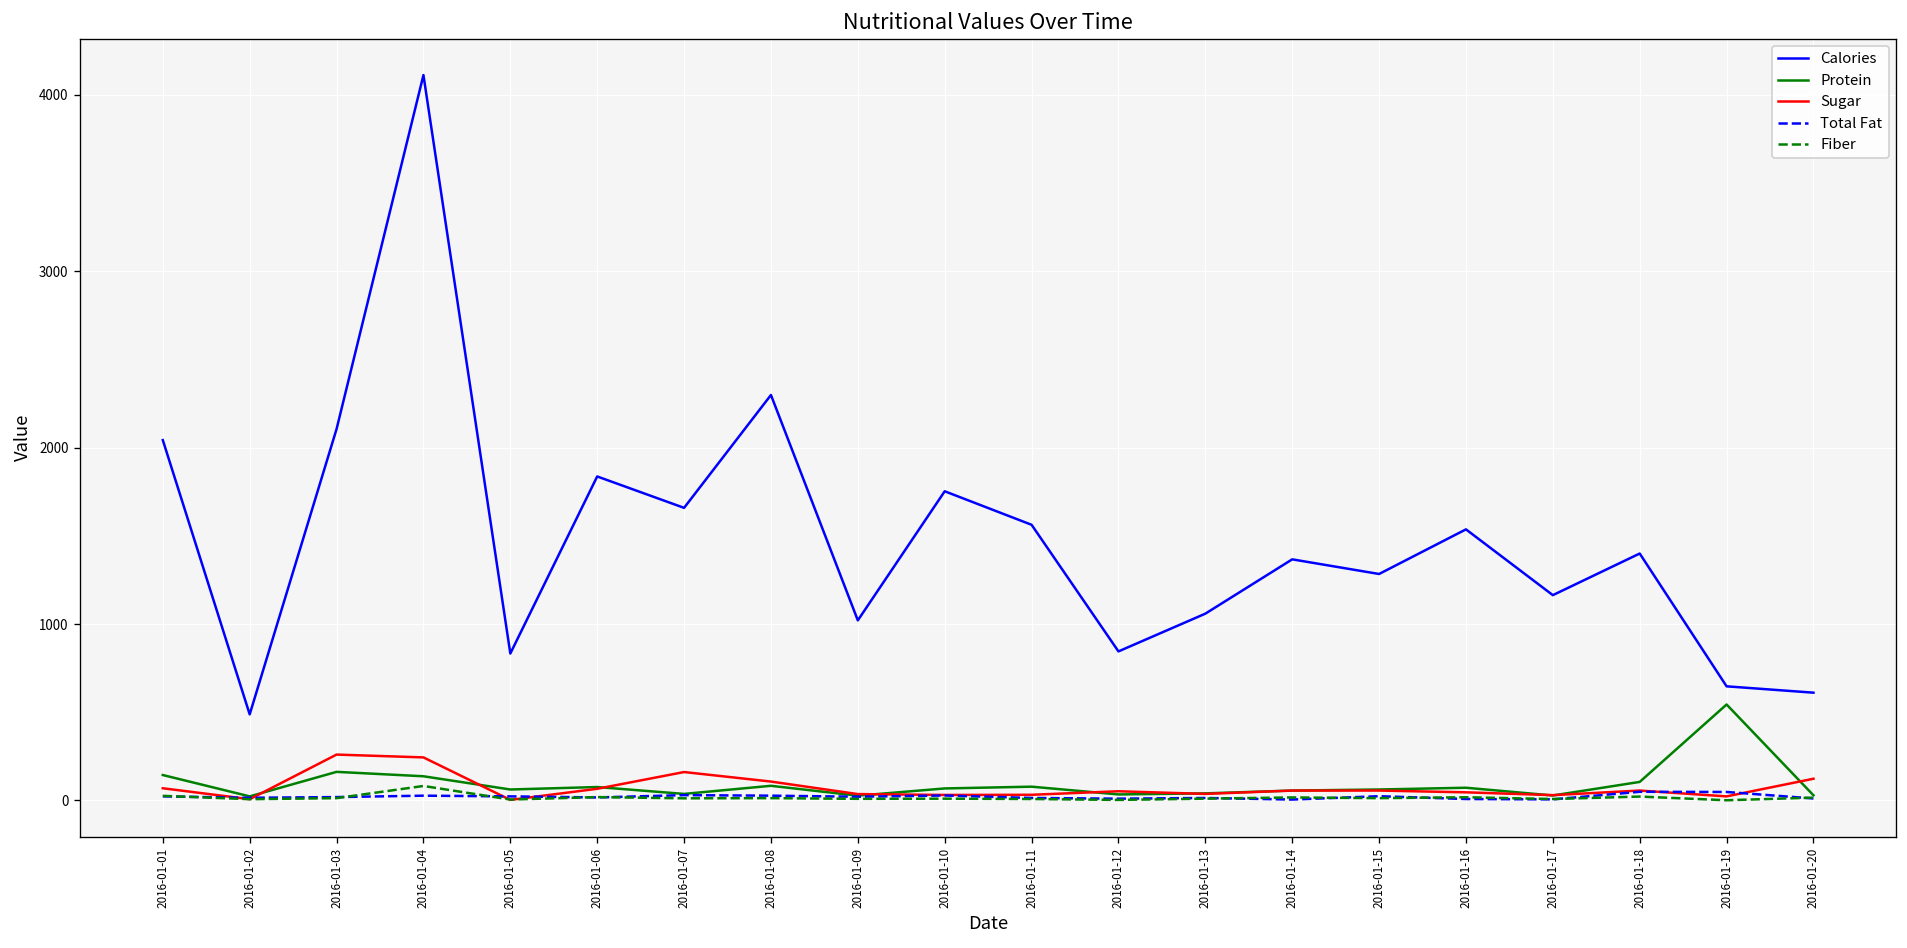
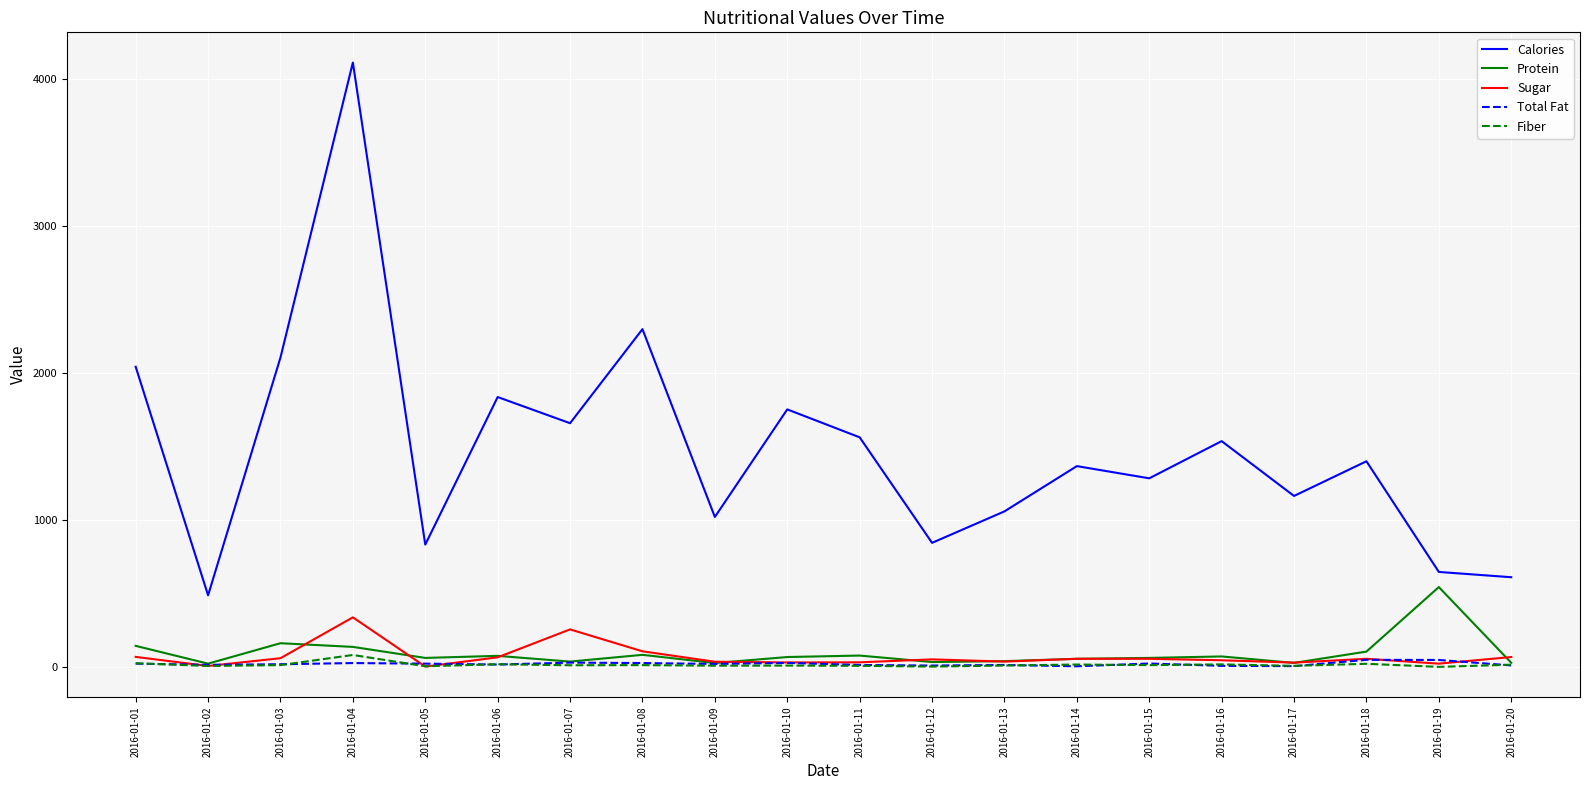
Sugar, 2016-01-03: 260 -> 60
Sugar, 2016-01-04: 240 -> 340
Sugar, 2016-01-07: 160 -> 260
Sugar, 2016-01-20: 120 -> 70
